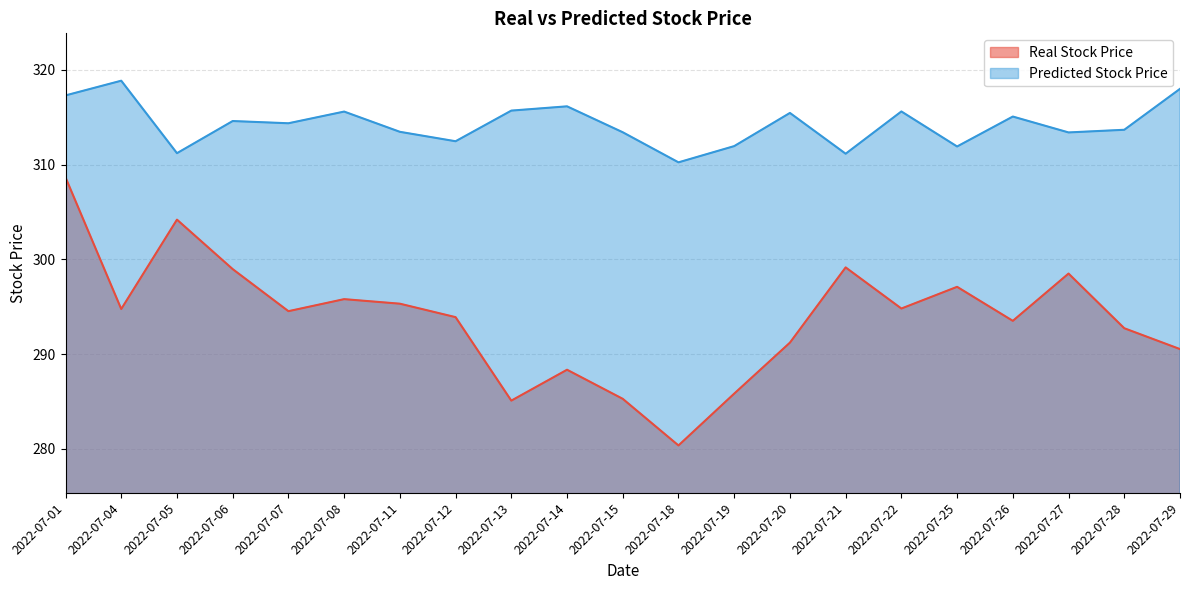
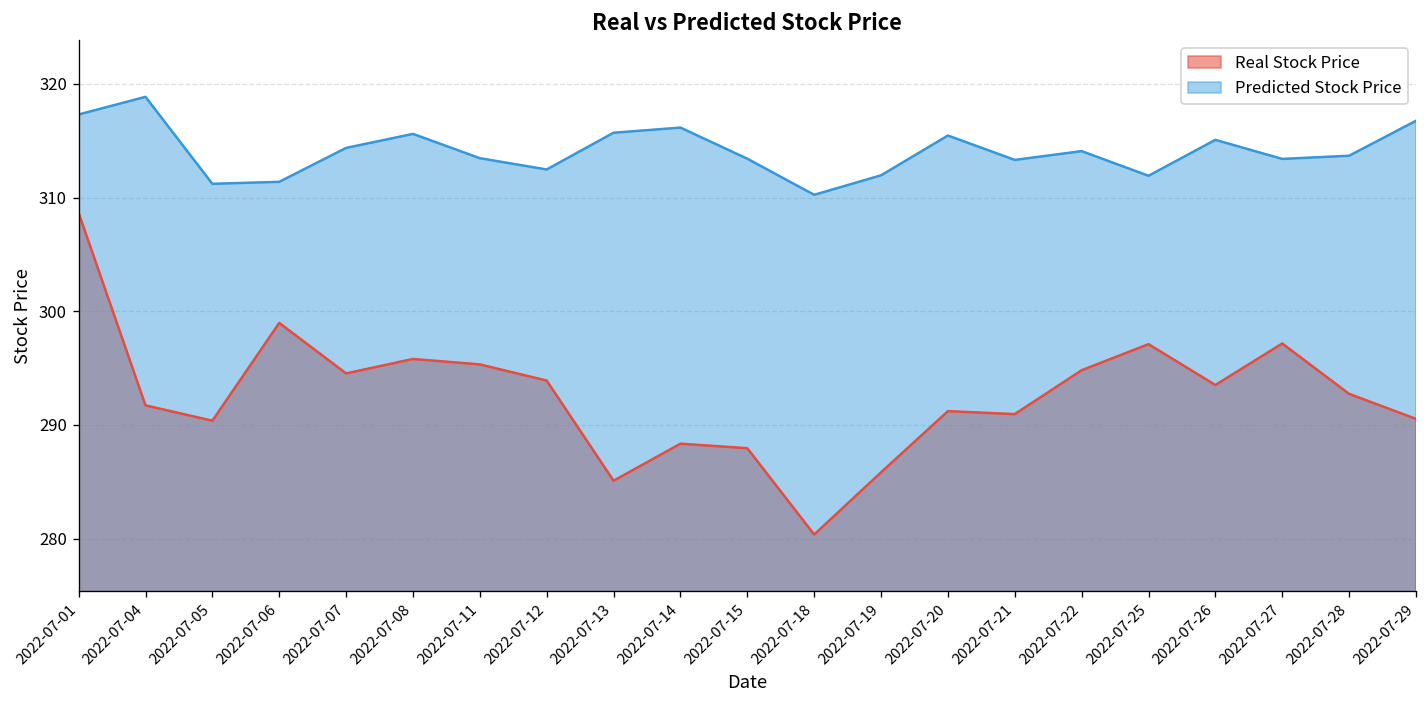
Real Stock Price, 2022-07-04: 295 -> 292
Real Stock Price, 2022-07-05: 304 -> 290
Predicted Stock Price, 2022-07-06: 315 -> 311
Real Stock Price, 2022-07-15: 285 -> 288
Real Stock Price, 2022-07-21: 299 -> 291
Predicted Stock Price, 2022-07-21: 311 -> 313
Predicted Stock Price, 2022-07-22: 316 -> 314
Real Stock Price, 2022-07-27: 299 -> 297
Predicted Stock Price, 2022-07-29: 318 -> 317
